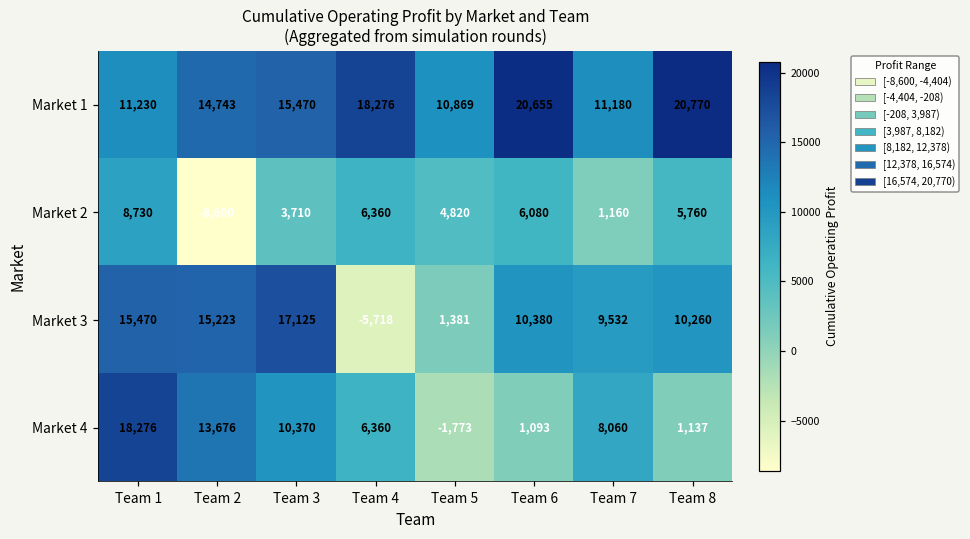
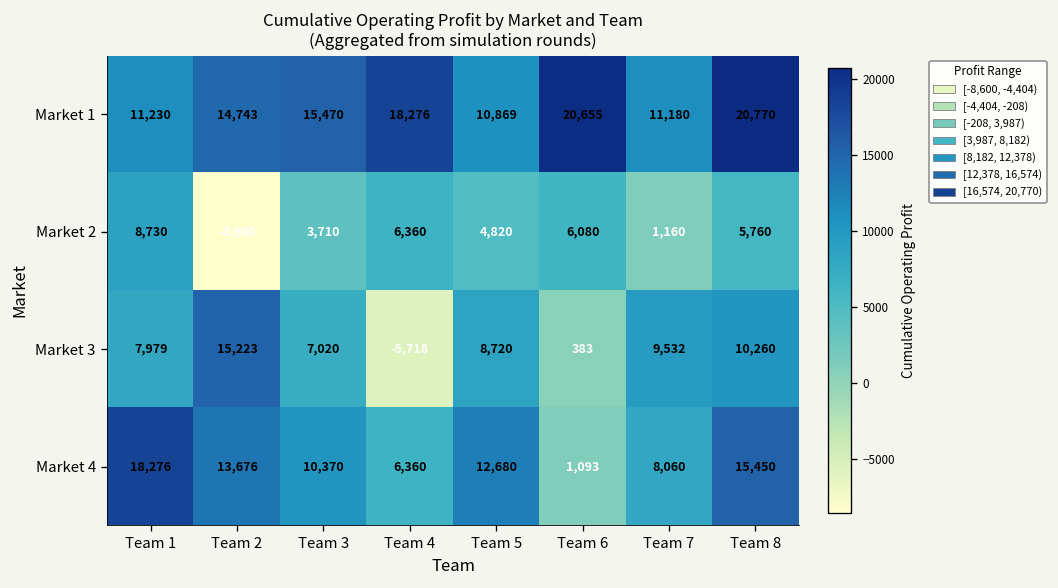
Market 3, Team 1: 15,470 -> 7,979
Market 3, Team 3: 17,125 -> 7,020
Market 3, Team 5: 1,381 -> 8,720
Market 3, Team 6: 10,380 -> 383
Market 4, Team 5: -1,773 -> 12,680
Market 4, Team 8: 1,137 -> 15,450
